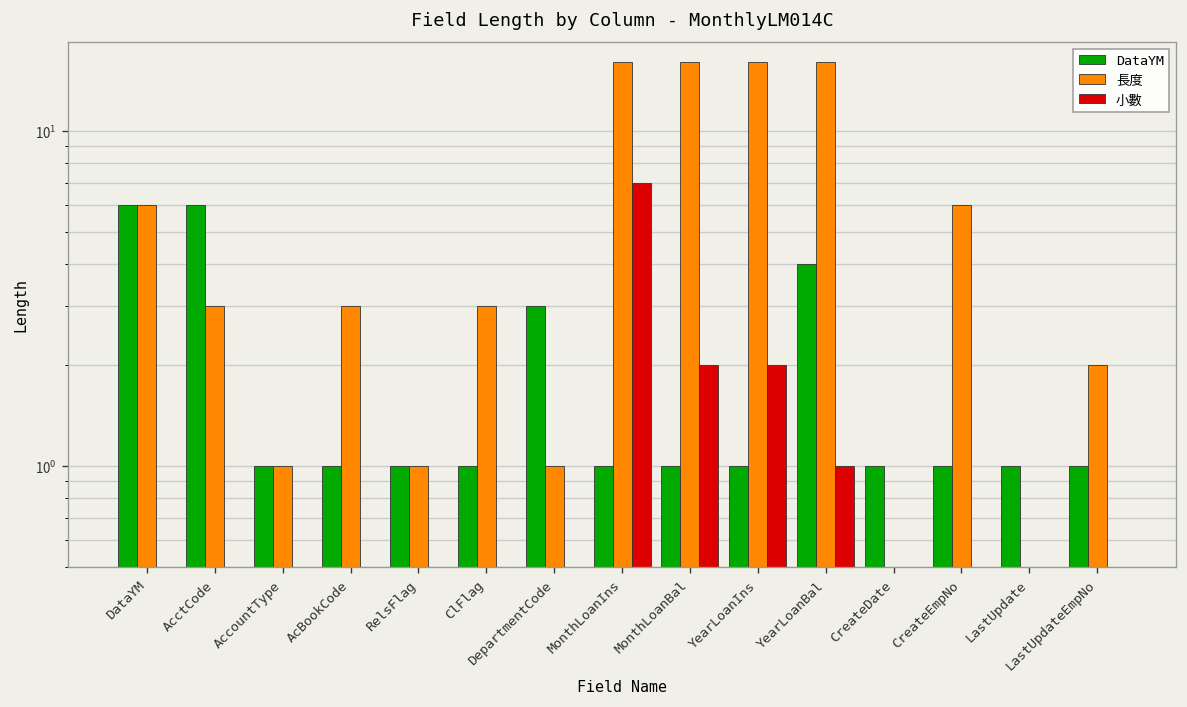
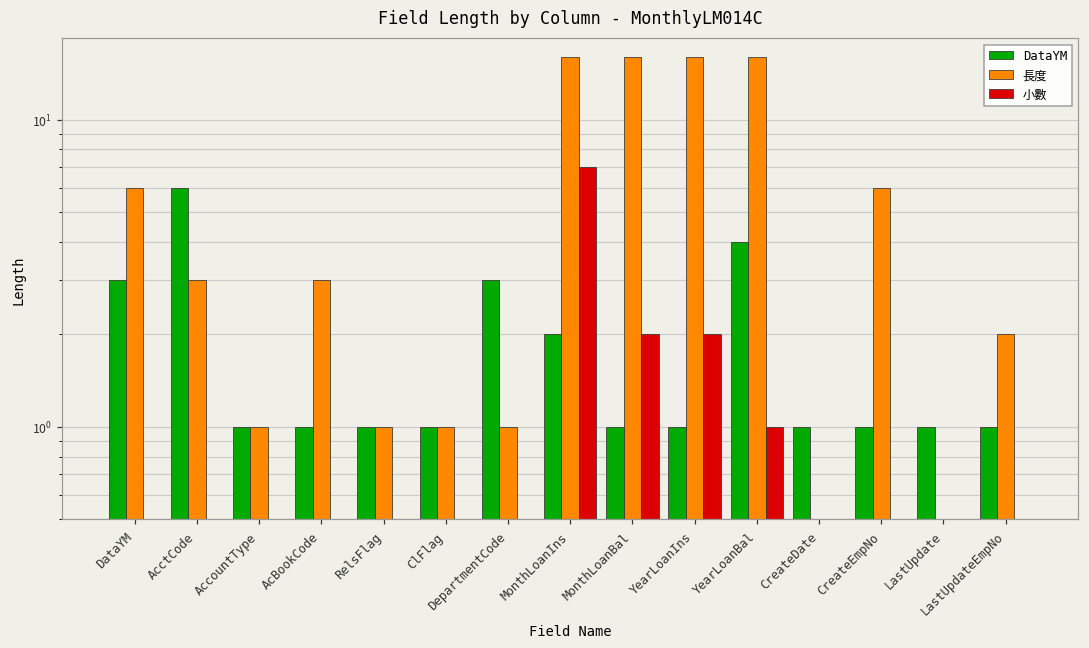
DataYM, DataYM: 6 -> 3
長度, ClFlag: 3 -> 1
DataYM, MonthLoanIns: 1 -> 2
